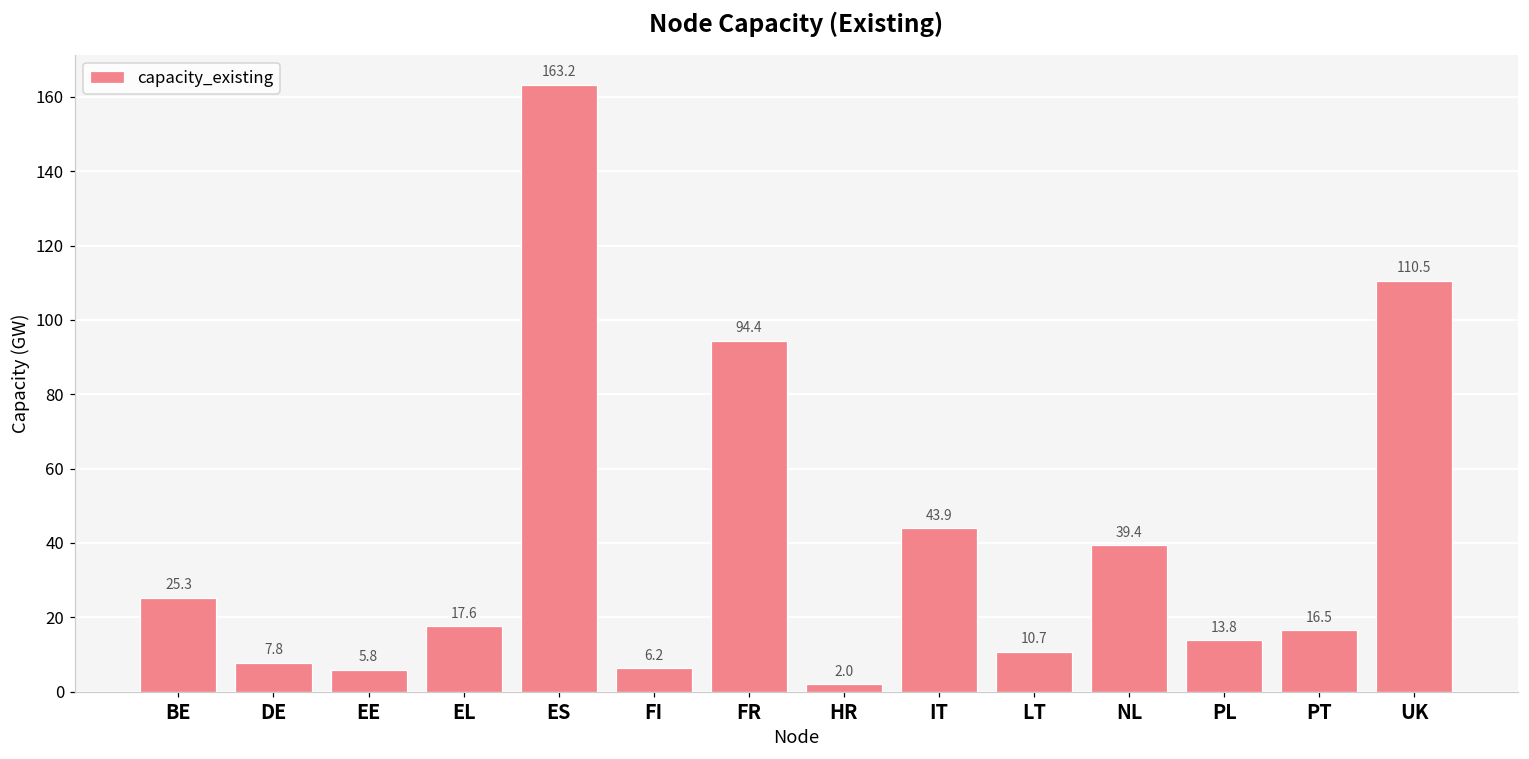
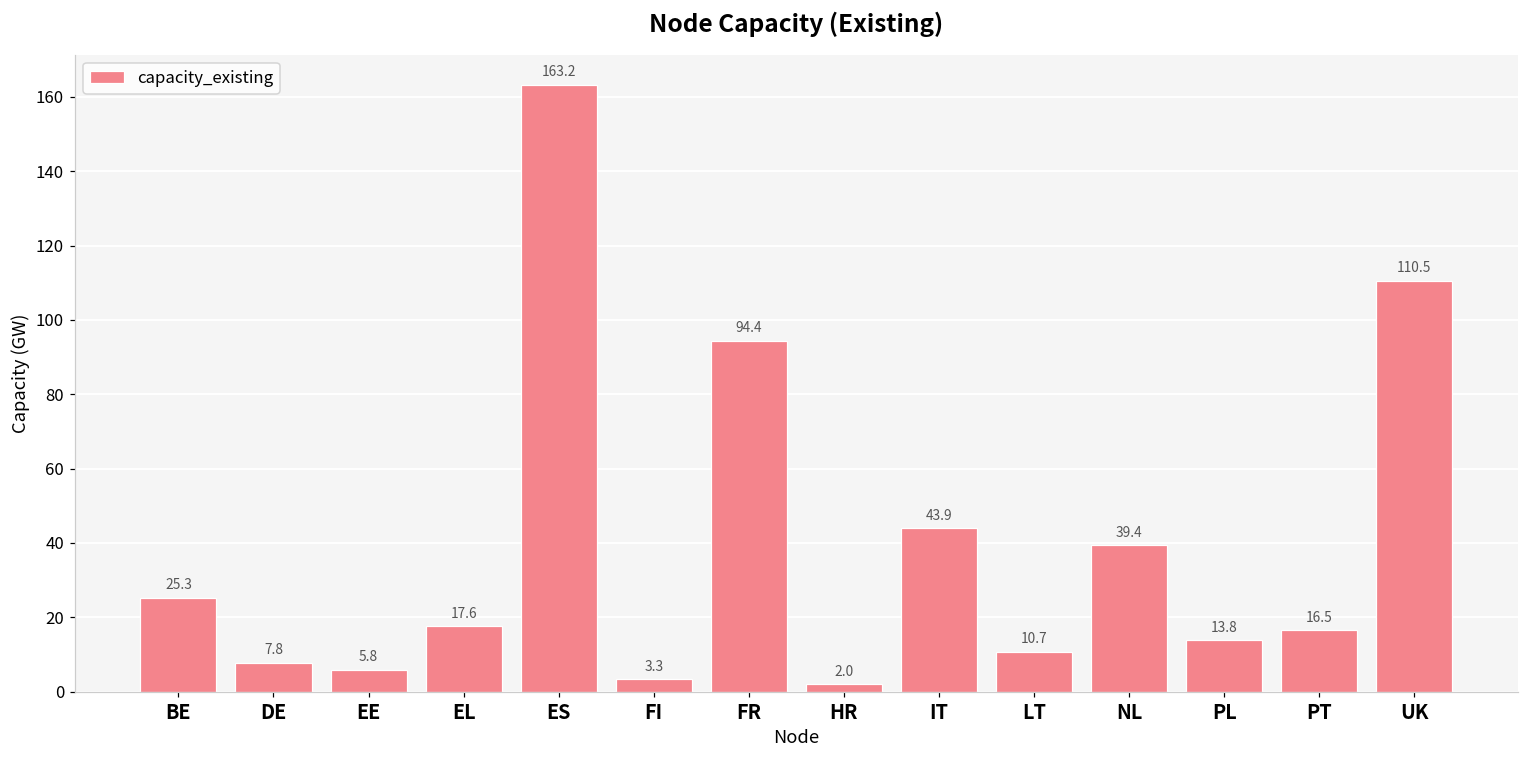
FI: 6.2 -> 3.3
